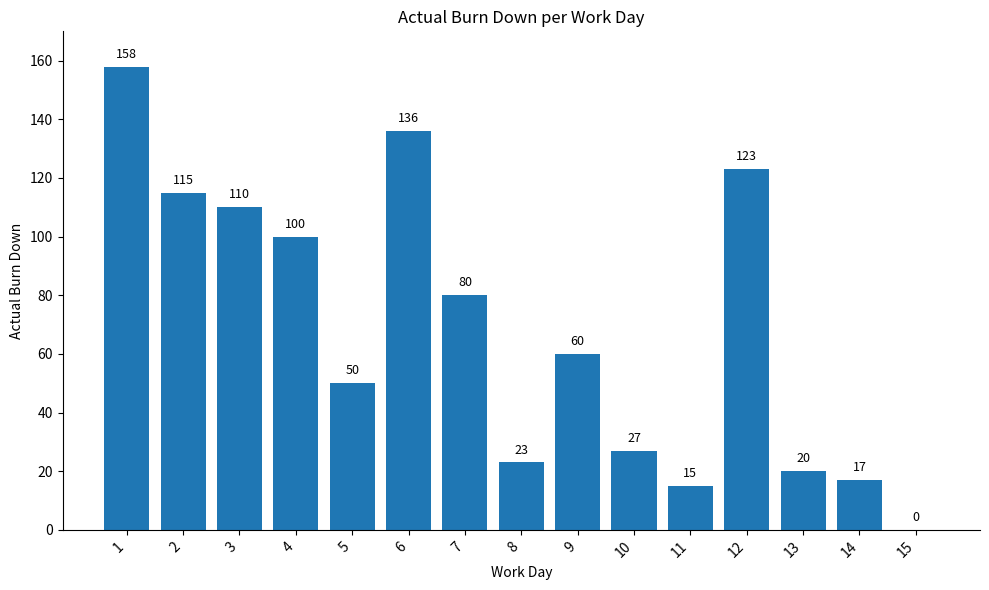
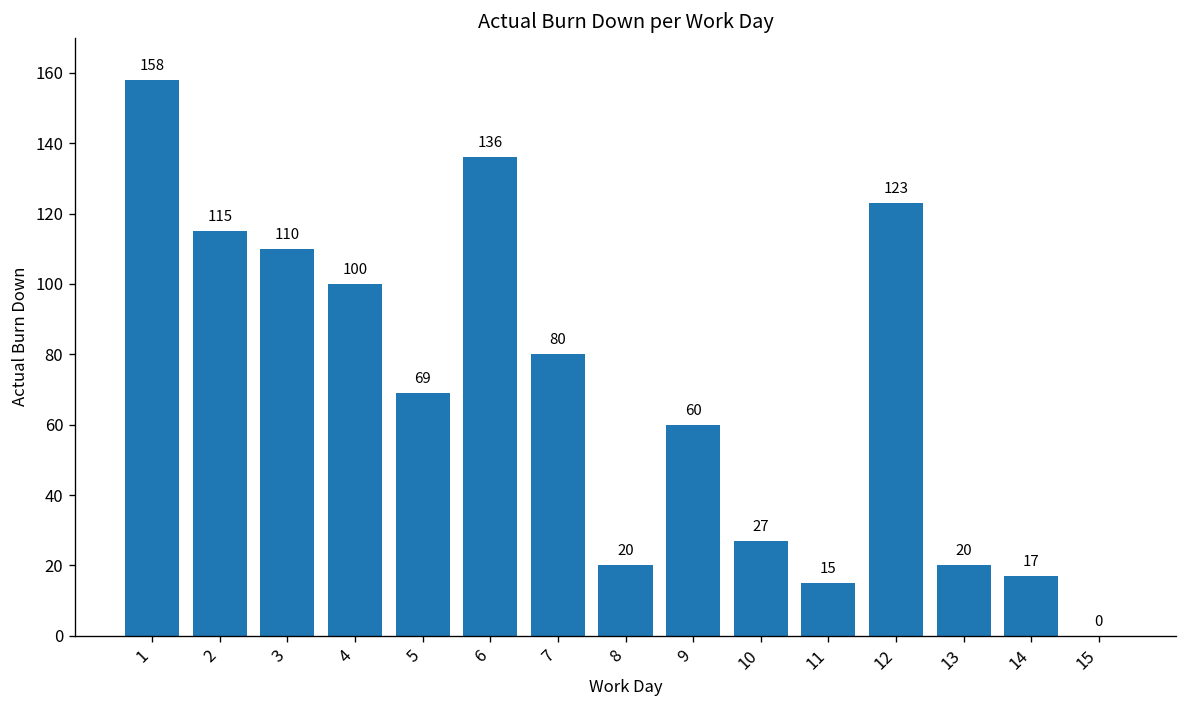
5: 50 -> 69
8: 23 -> 20
